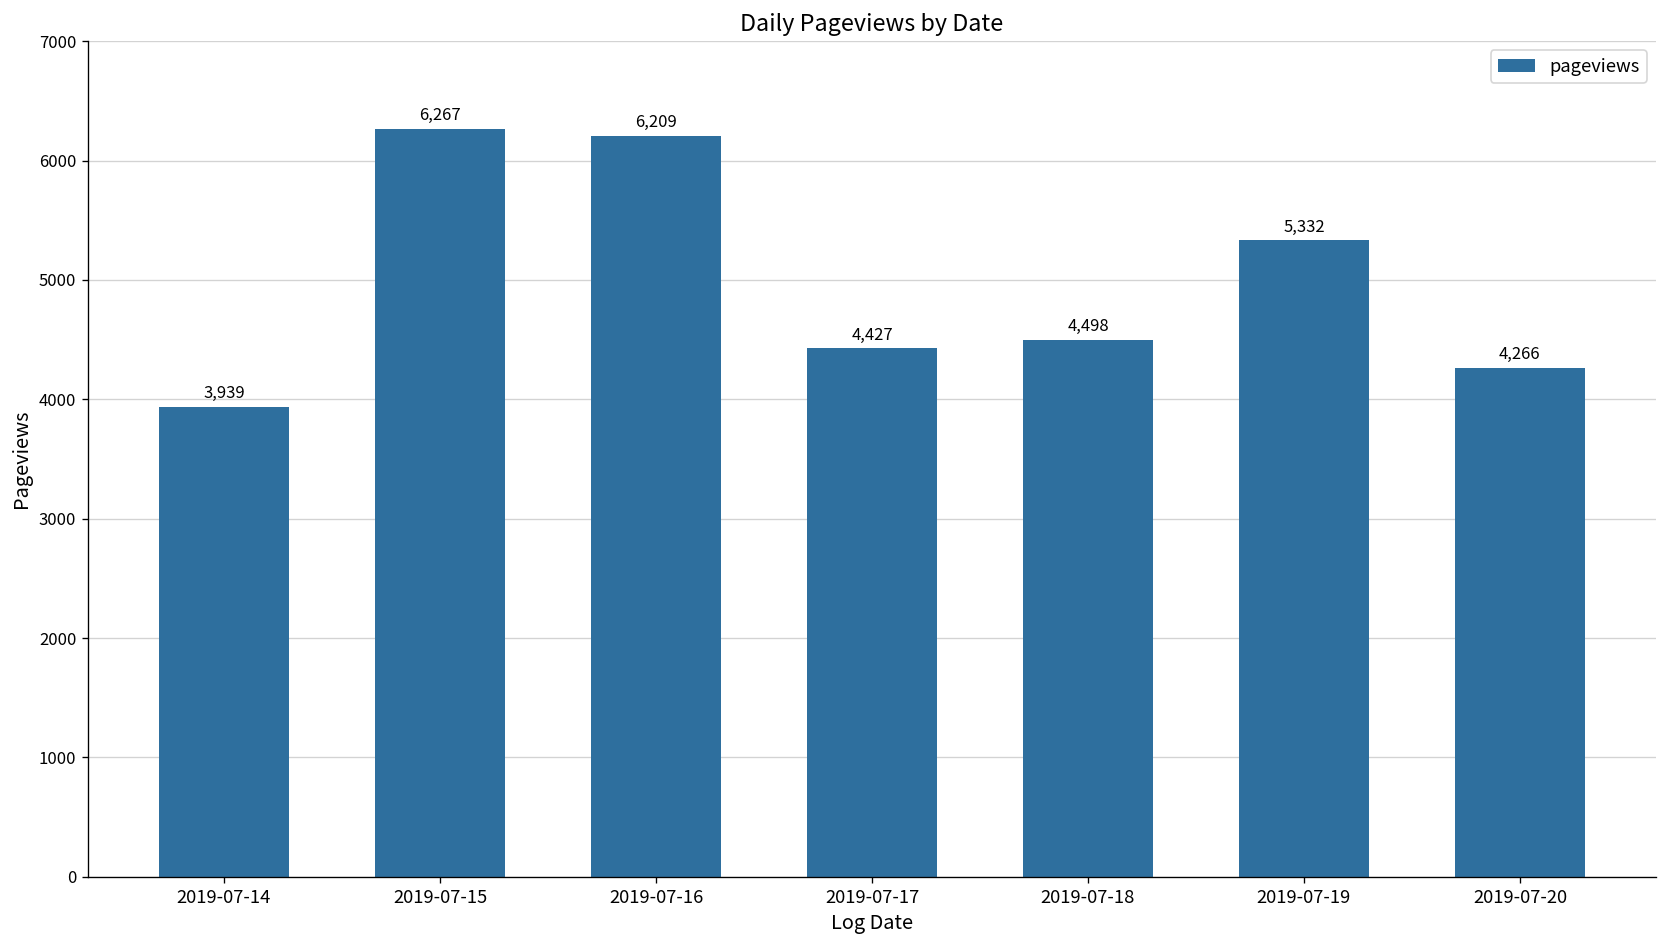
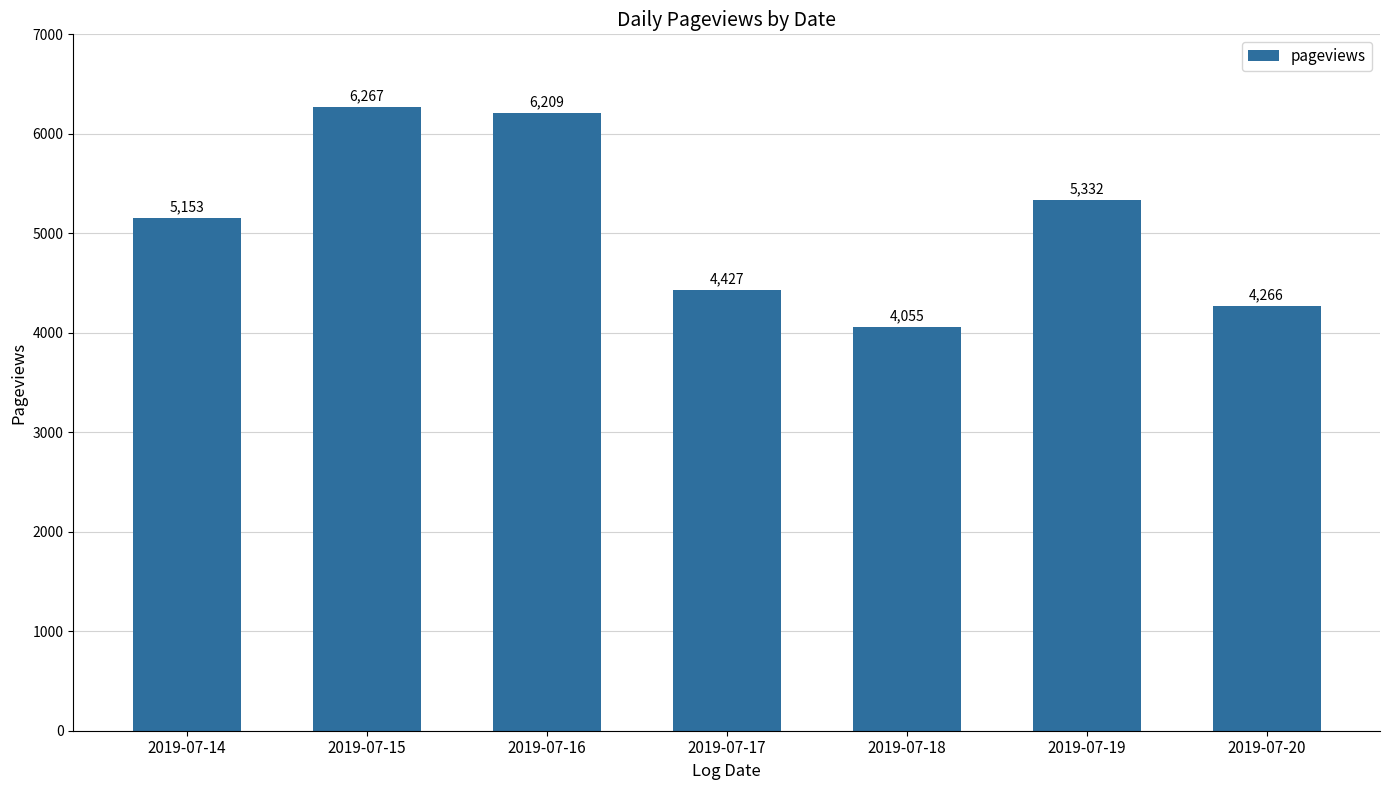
2019-07-14: 3,939 -> 5,153
2019-07-18: 4,498 -> 4,055
